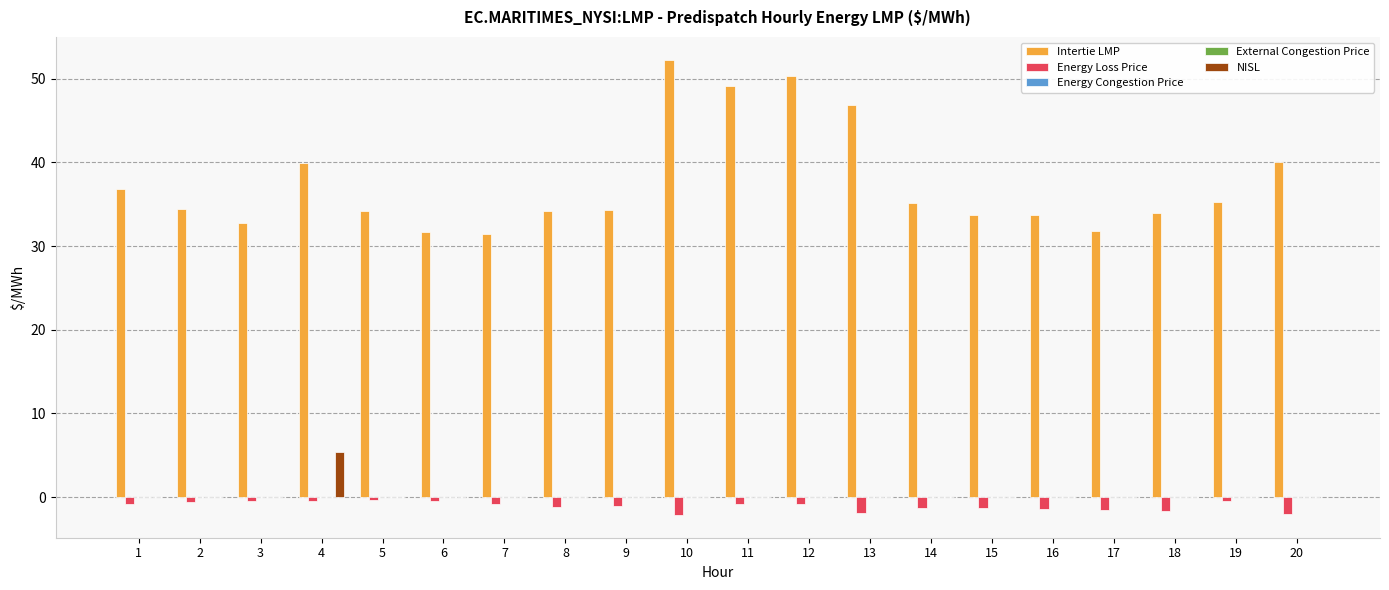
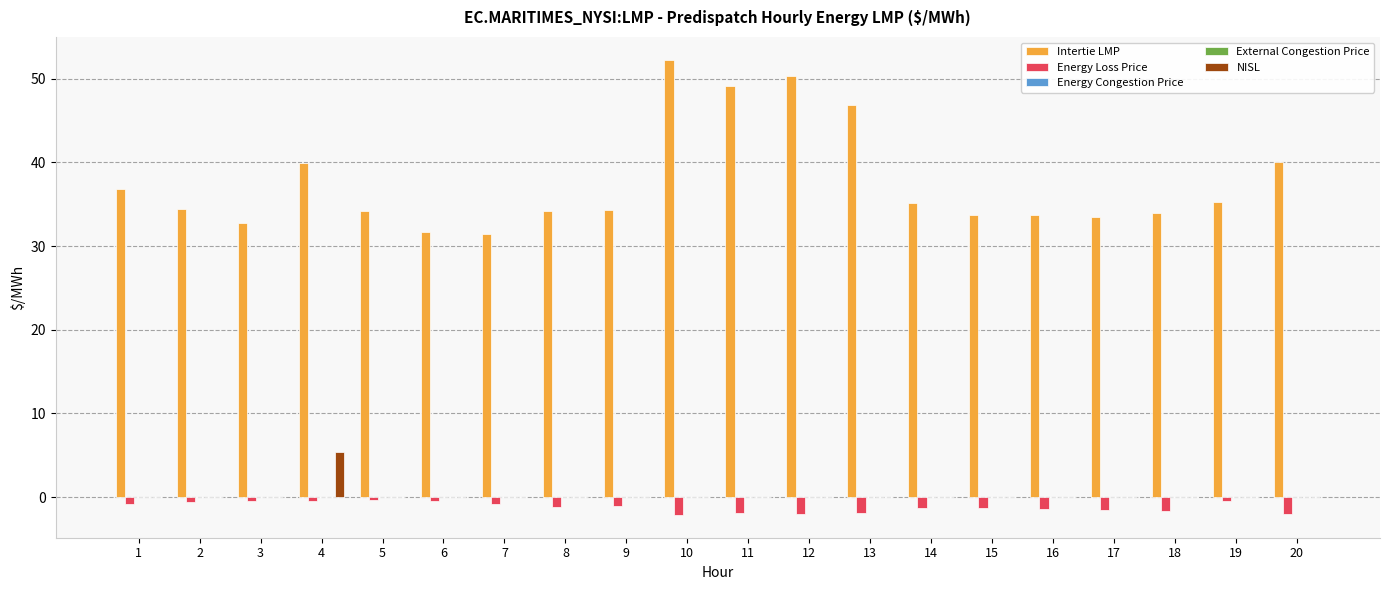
Energy Loss Price, 11: -1 -> -2
Energy Loss Price, 12: -1 -> -2
Intertie LMP, 17: 32 -> 33
